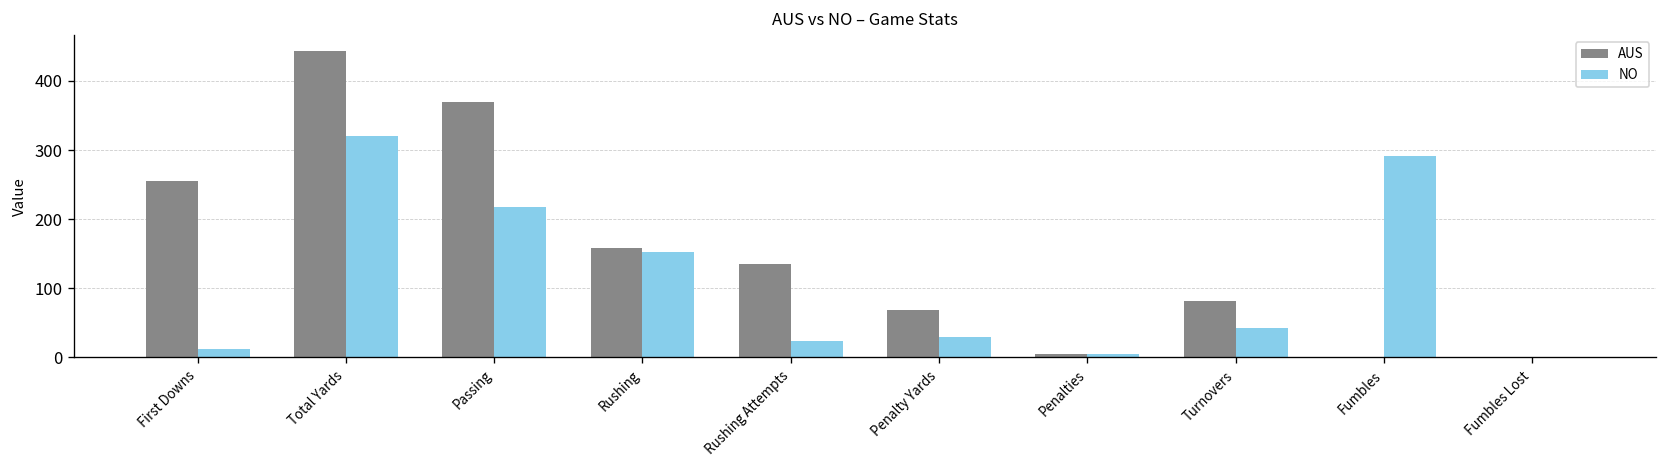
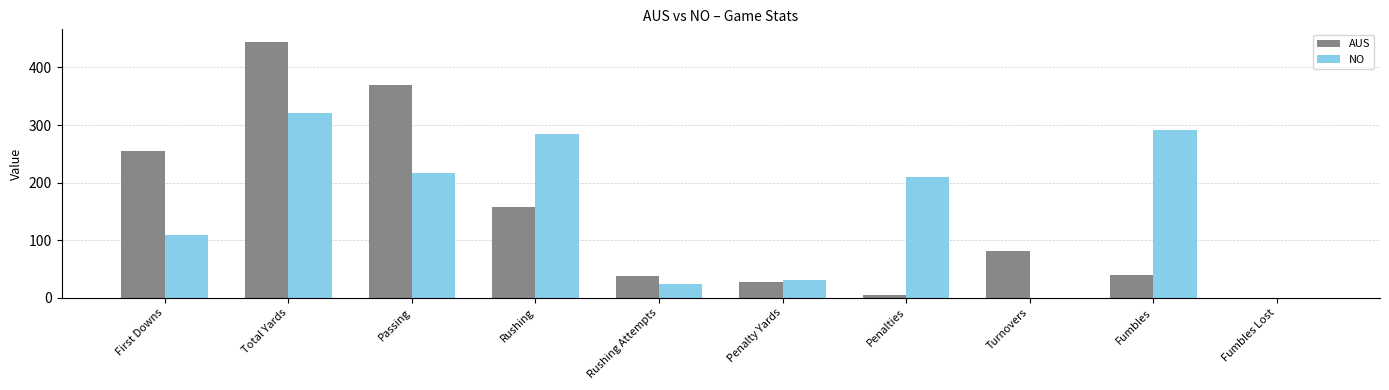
NO, First Downs: 10 -> 110
NO, Rushing: 150 -> 280
AUS, Rushing Attempts: 140 -> 40
AUS, Penalty Yards: 70 -> 30
NO, Penalties: 0 -> 210
NO, Turnovers: 40 -> 0
AUS, Fumbles: 0 -> 40
